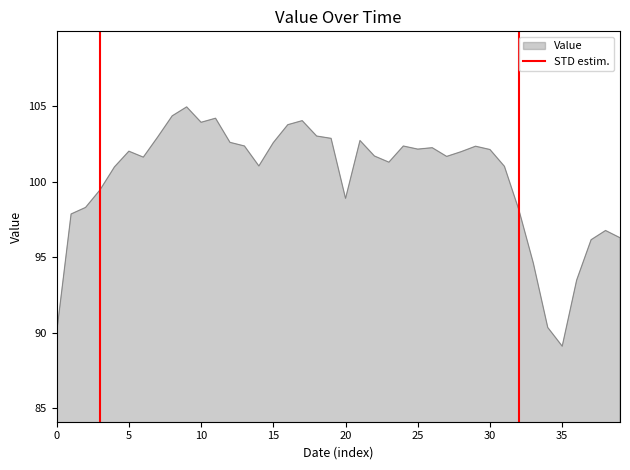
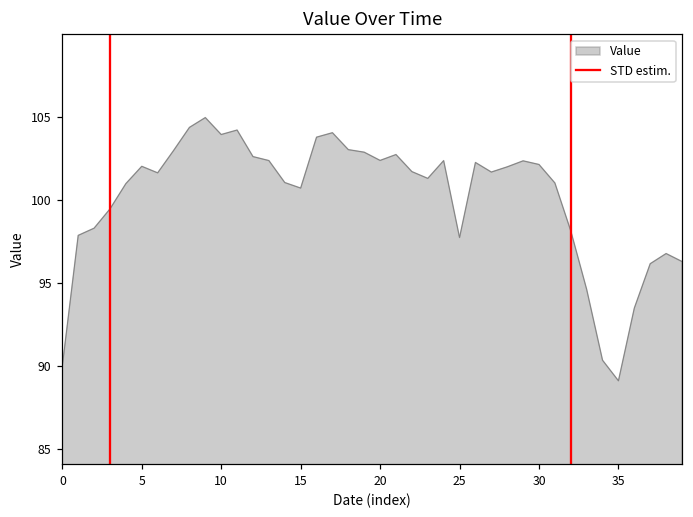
15: 102.6 -> 100.7
20: 98.9 -> 102.4
25: 102.1 -> 97.7
